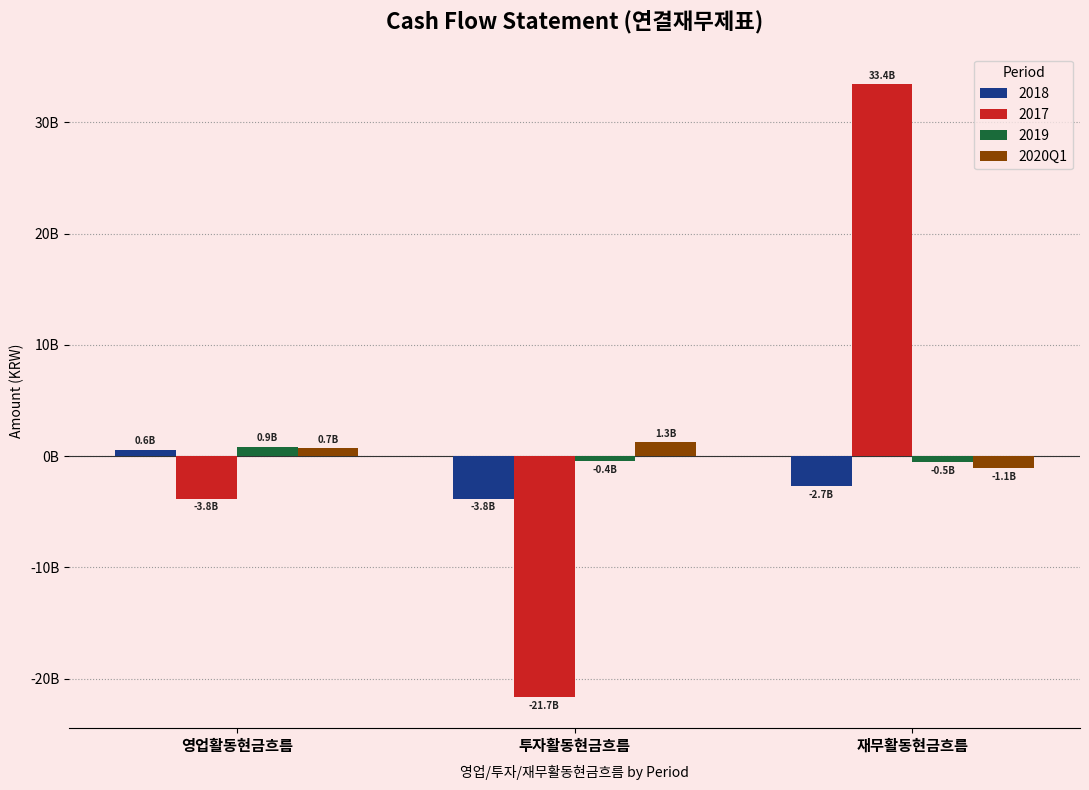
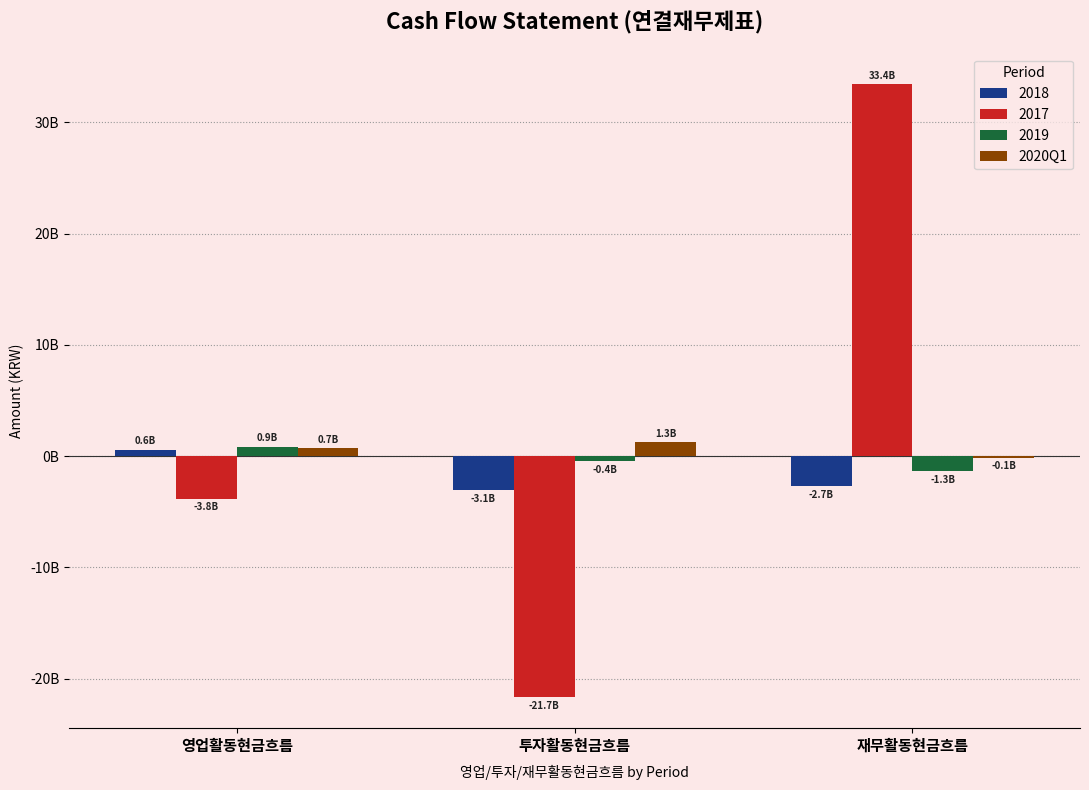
2018, 투자활동현금흐름: -3.8B -> -3.1B
2019, 재무활동현금흐름: -0.5B -> -1.3B
2020Q1, 재무활동현금흐름: -1.1B -> -0.1B
